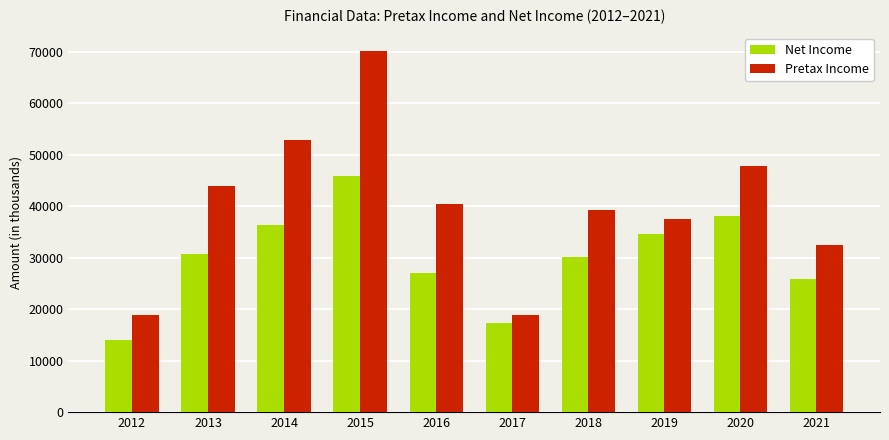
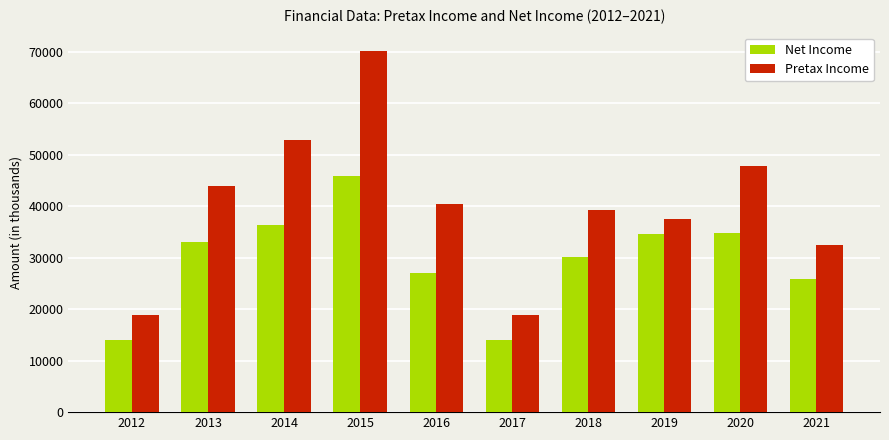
Net Income, 2013: 31000 -> 33000
Net Income, 2017: 17000 -> 14000
Net Income, 2020: 38000 -> 35000
